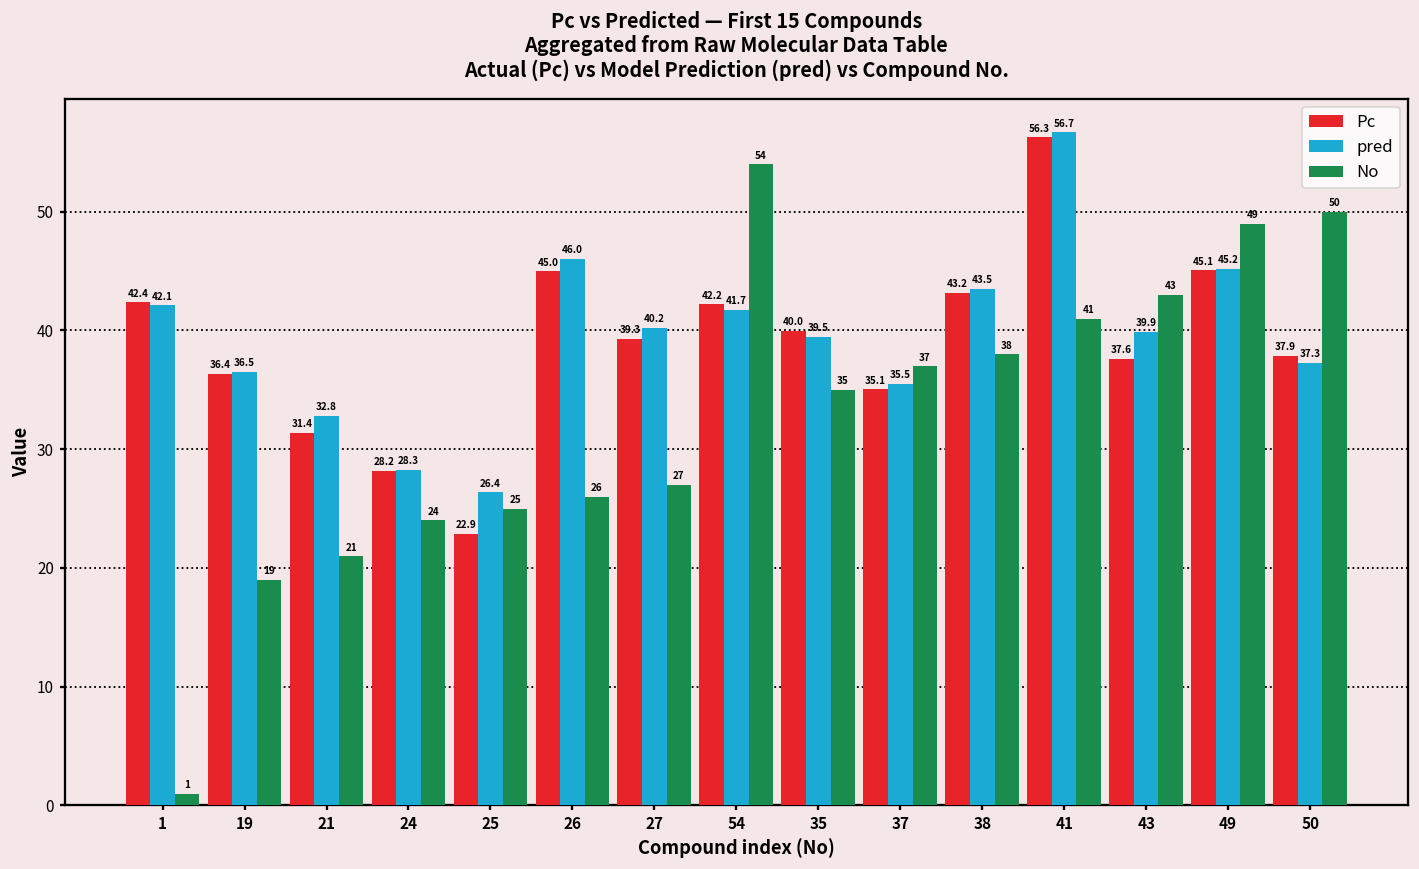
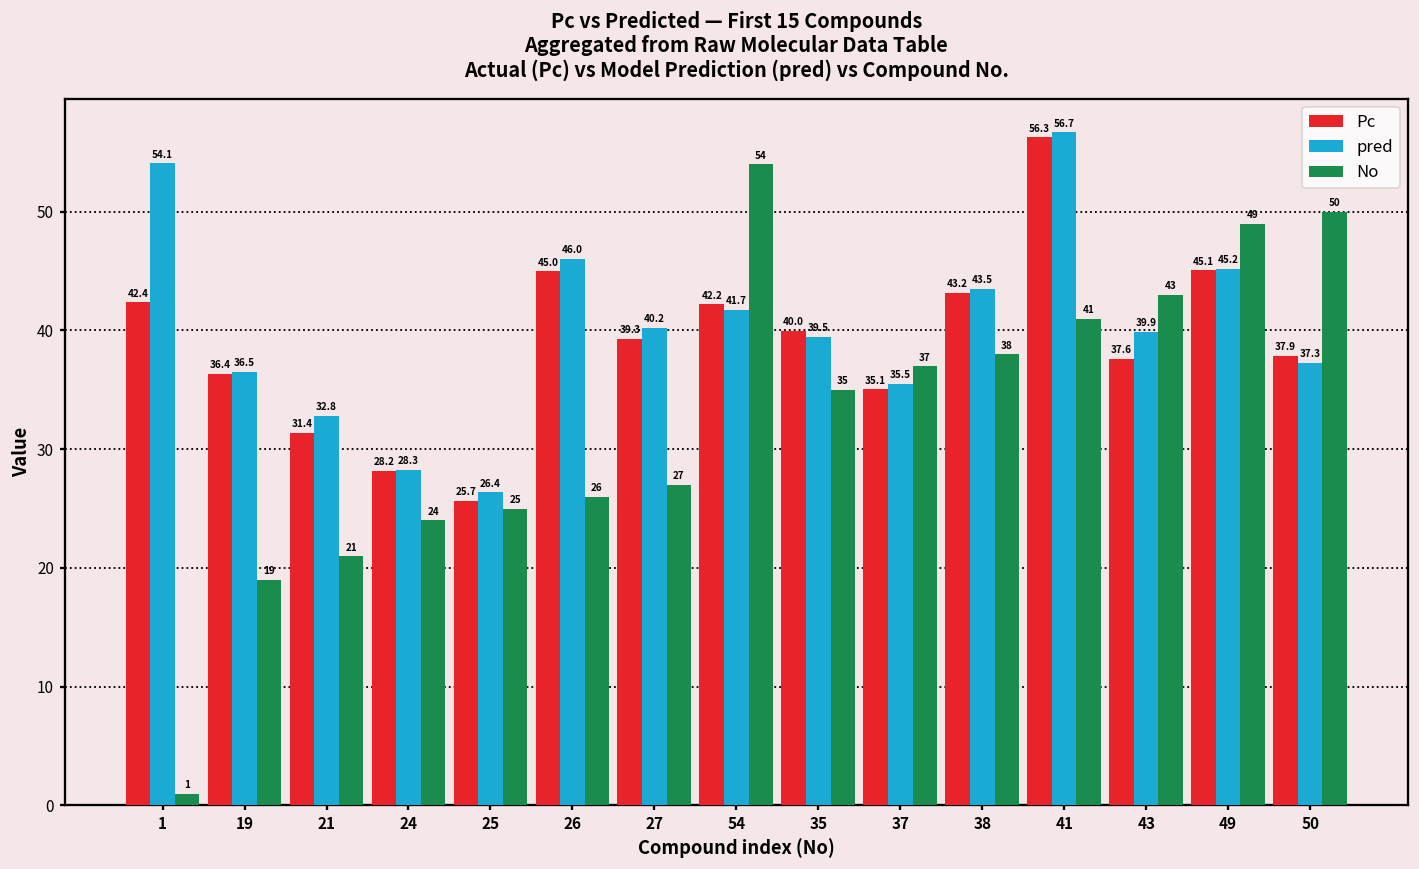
pred, 1: 42.1 -> 54.1
Pc, 25: 22.9 -> 25.7
